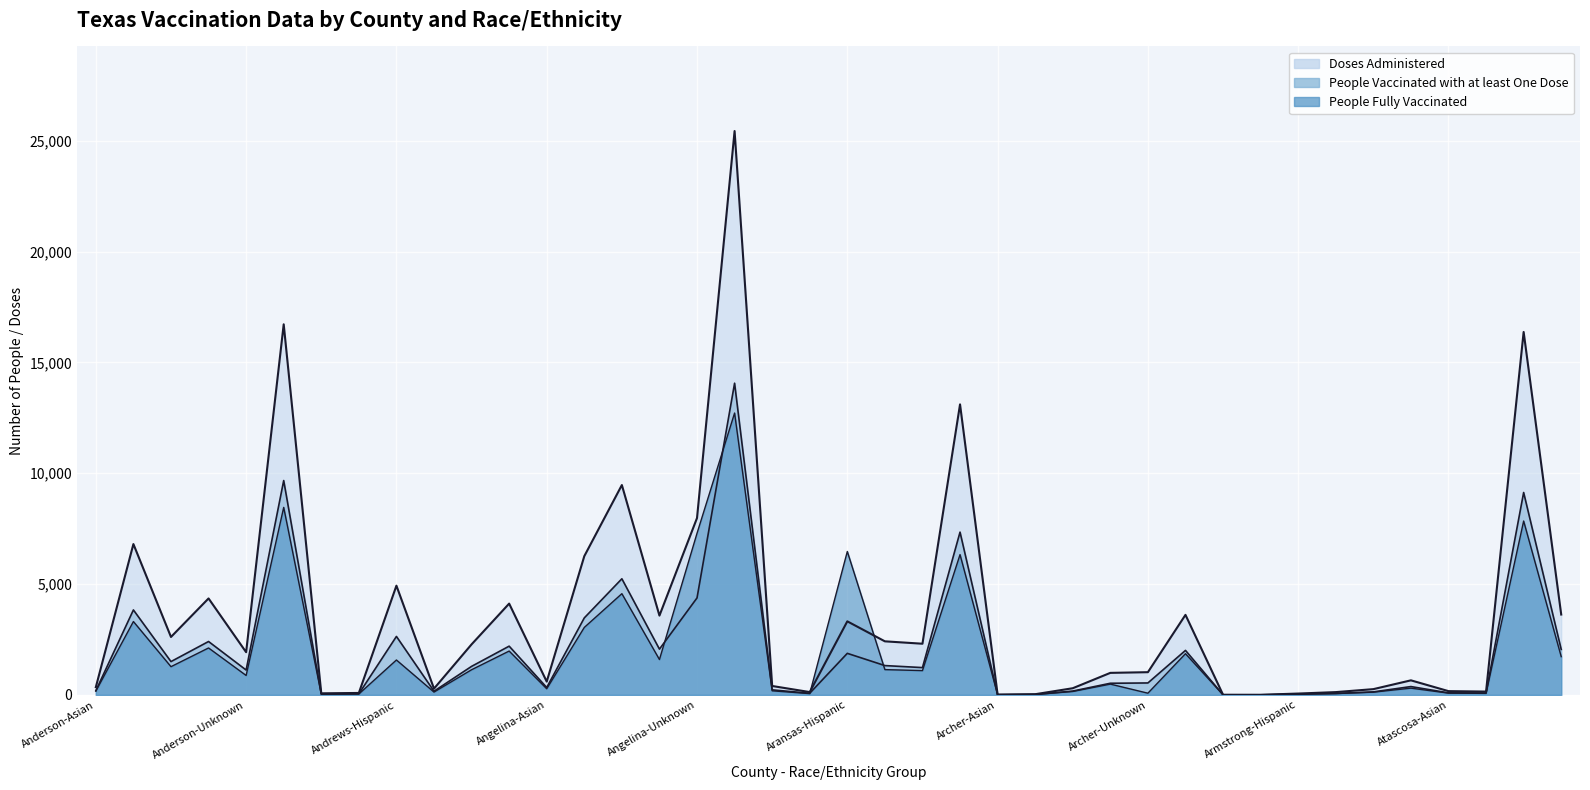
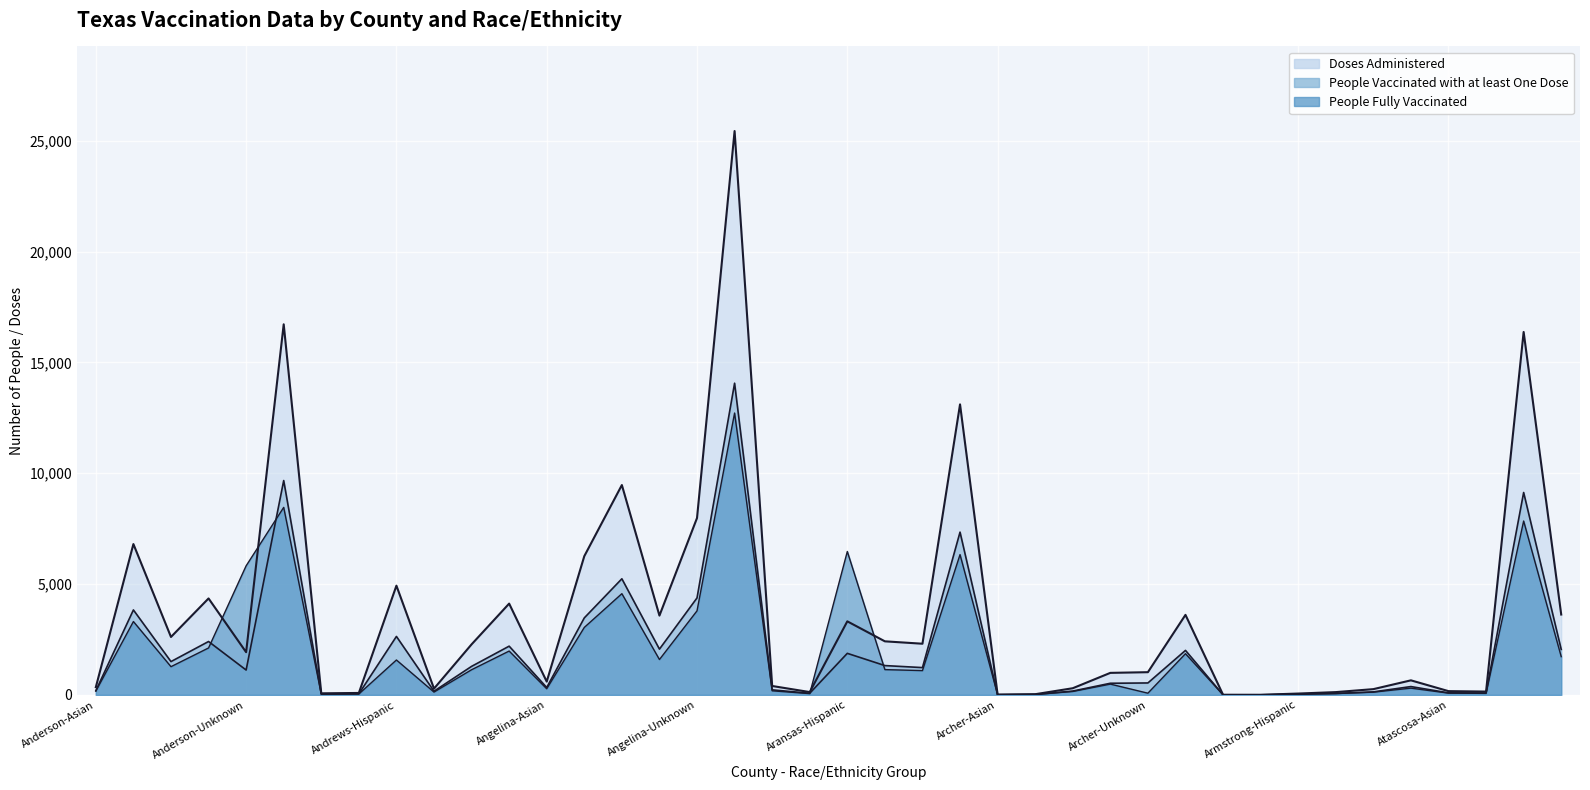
People Fully Vaccinated, Anderson-Unknown: 900 -> 5,800
People Fully Vaccinated, Angelina-Unknown: 7,300 -> 3,800
